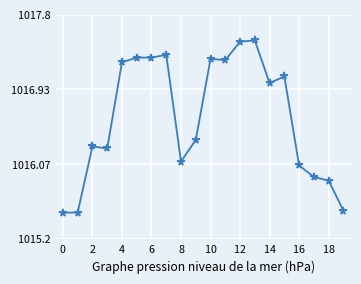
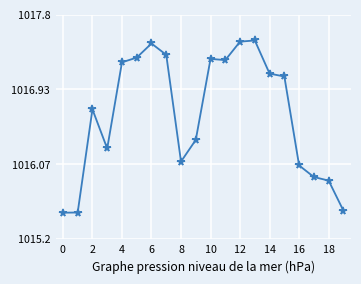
2: 1016.3 -> 1016.7
6: 1017.3 -> 1017.5
14: 1017.0 -> 1017.1
